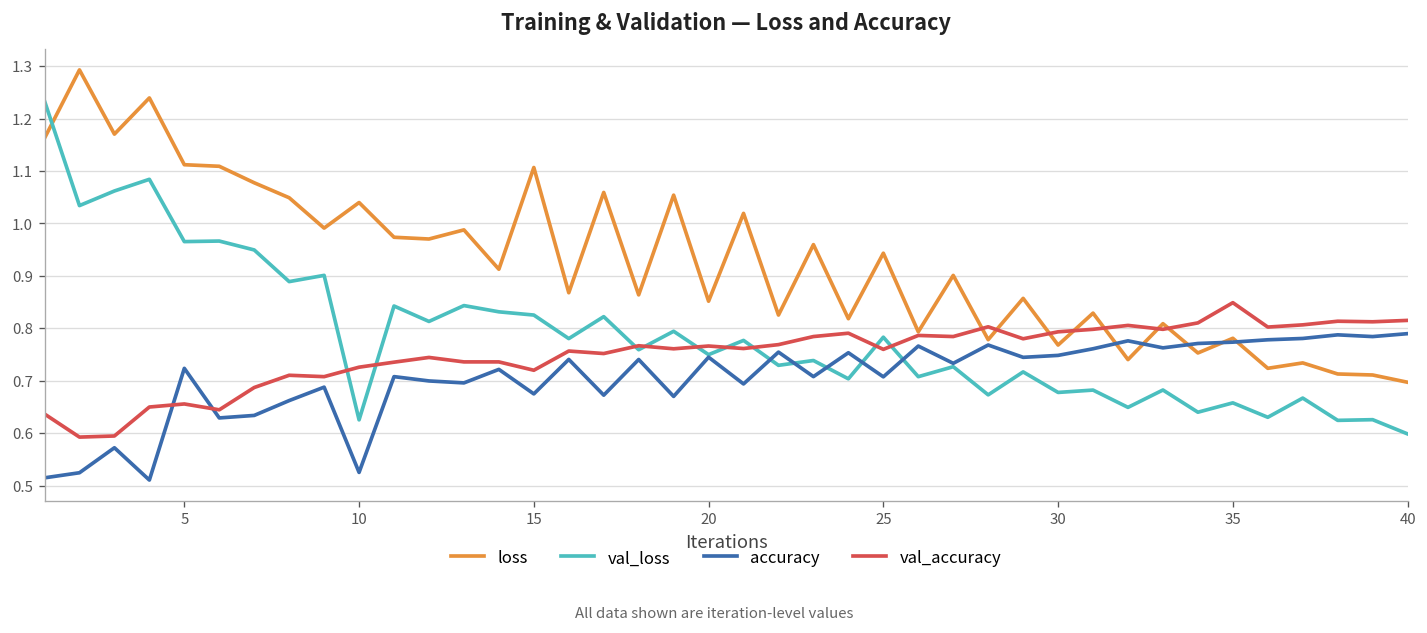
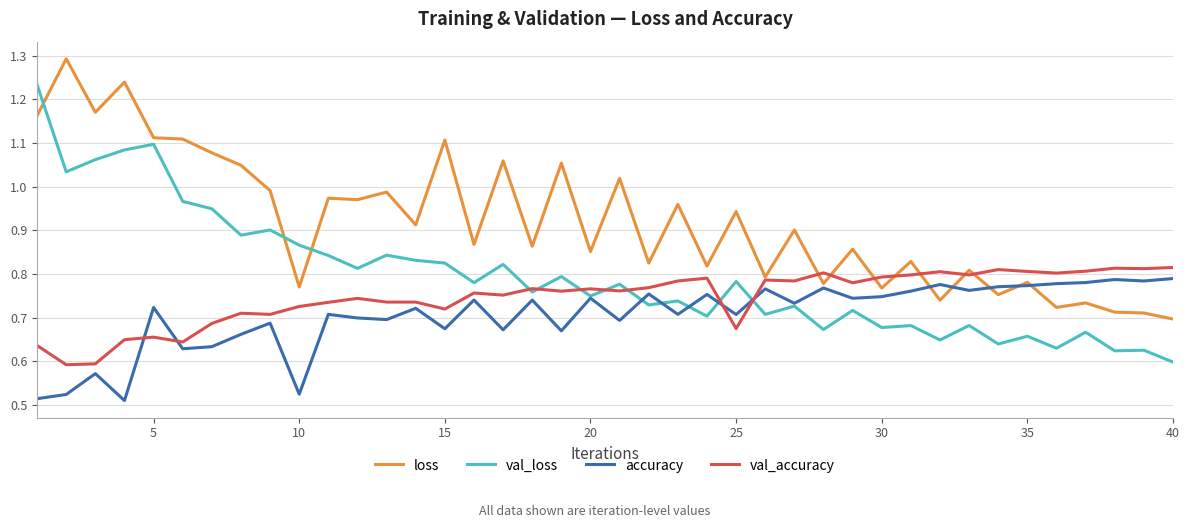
val_loss, 5: 0.97 -> 1.10
loss, 10: 1.04 -> 0.77
val_loss, 10: 0.63 -> 0.87
val_accuracy, 25: 0.76 -> 0.68
val_accuracy, 35: 0.85 -> 0.81
